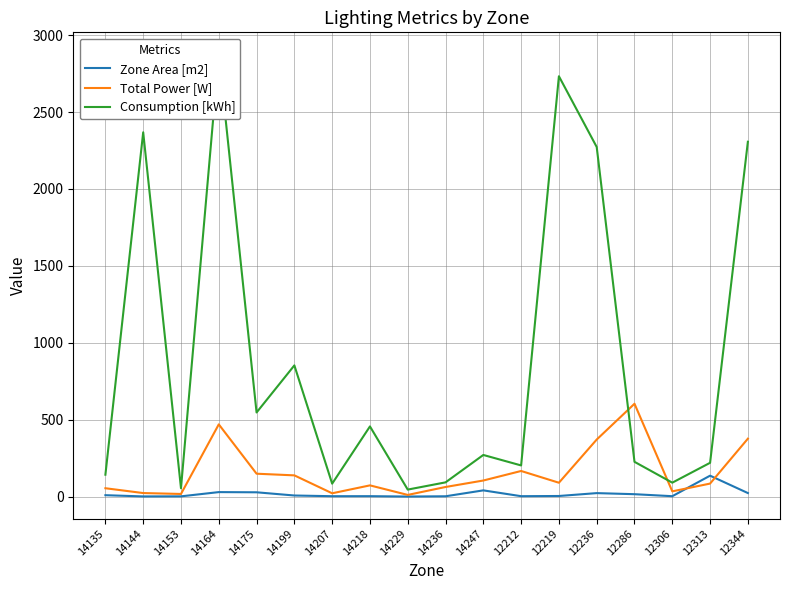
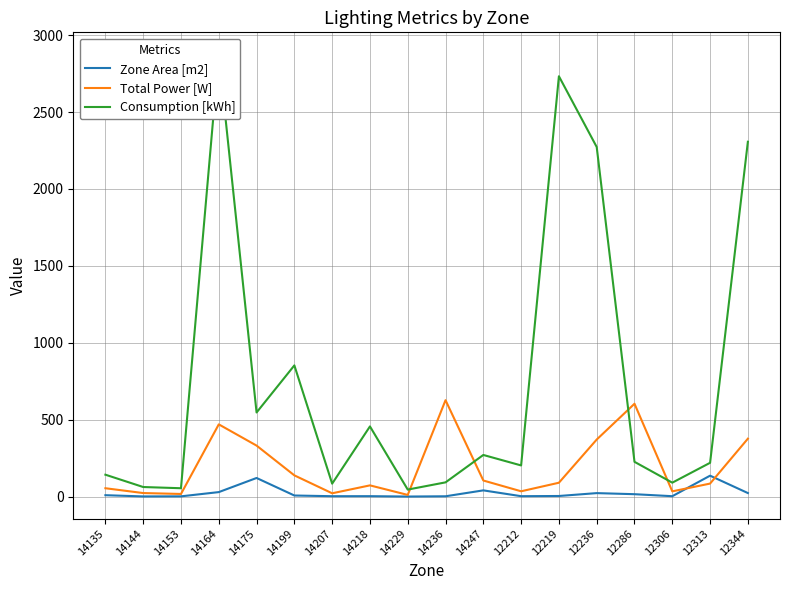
Consumption [kWh], 14144: 2370 -> 60
Zone Area [m2], 14175: 30 -> 120
Total Power [W], 14175: 150 -> 330
Total Power [W], 14236: 60 -> 630
Total Power [W], 12212: 170 -> 40
